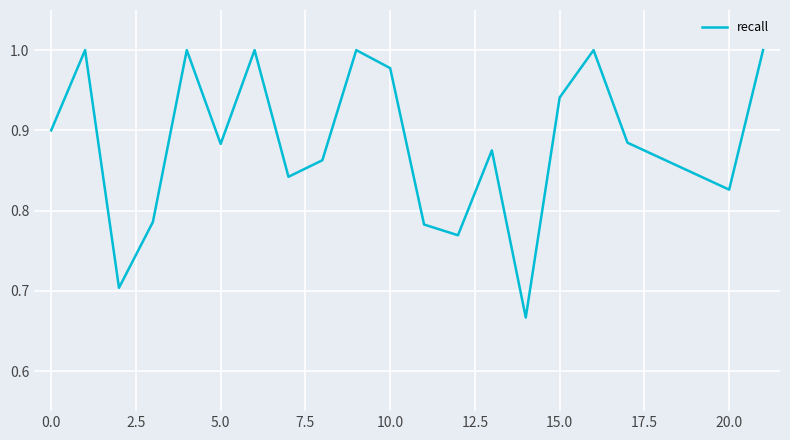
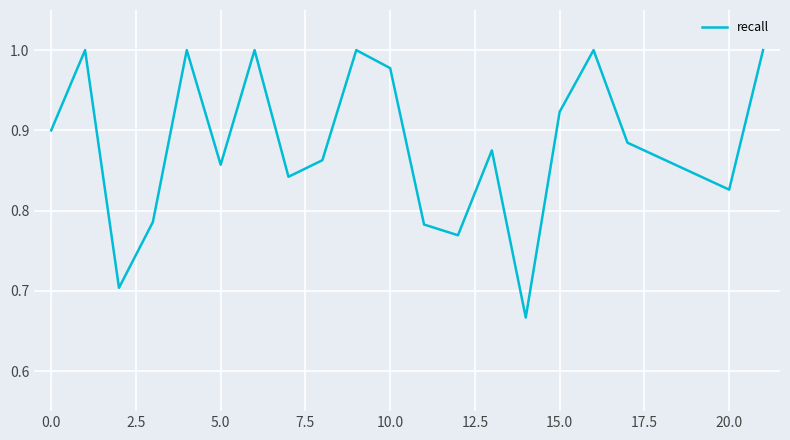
5.0: 0.88 -> 0.86
15.0: 0.94 -> 0.92
